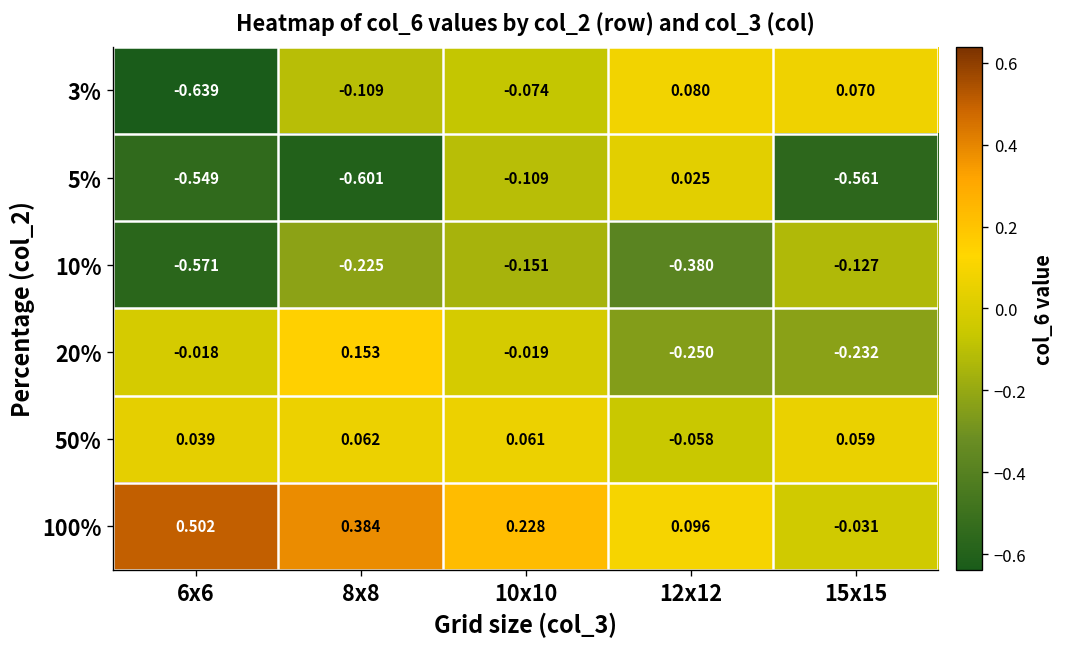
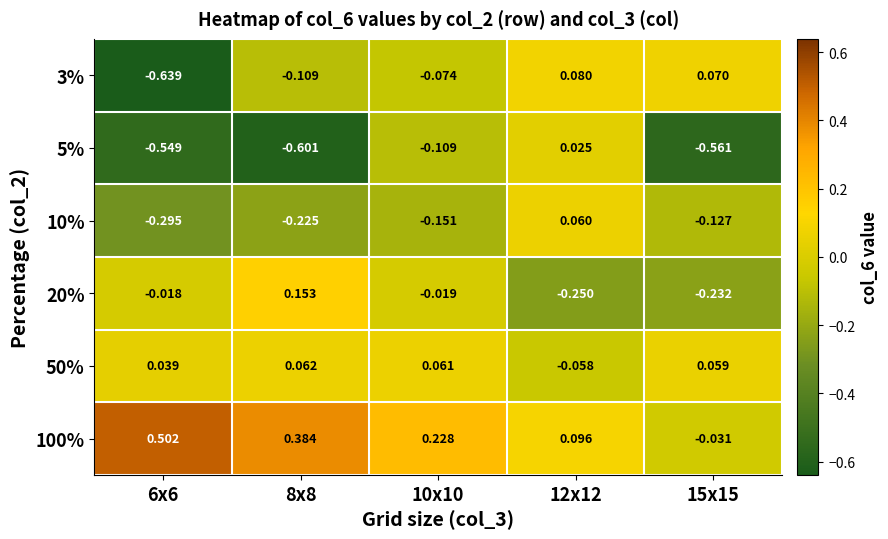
10%, 6x6: -0.571 -> -0.295
10%, 12x12: -0.380 -> 0.060
